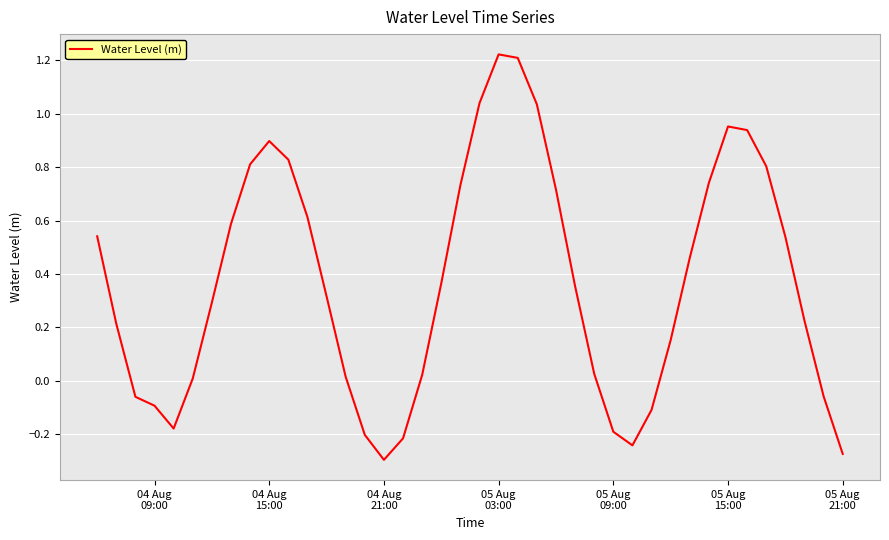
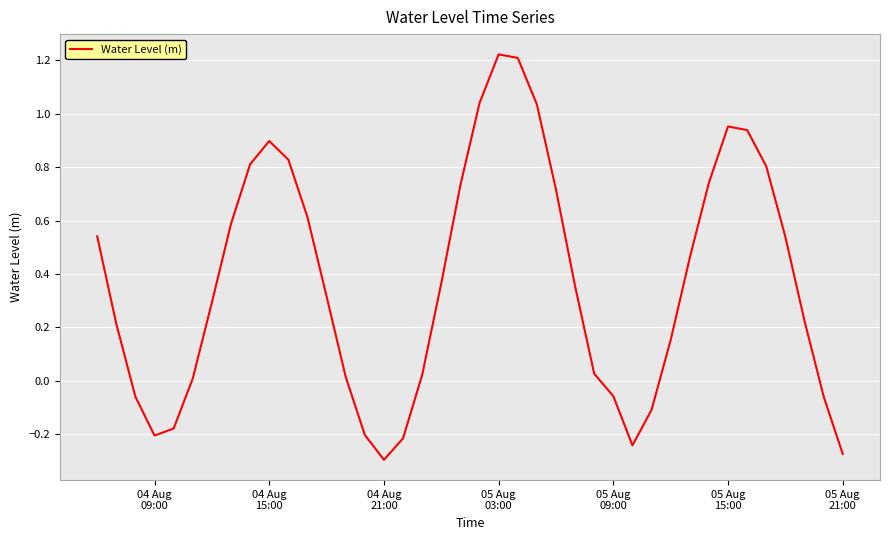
04 Aug 09:00: -0.09 -> -0.20
05 Aug 09:00: -0.19 -> -0.06
